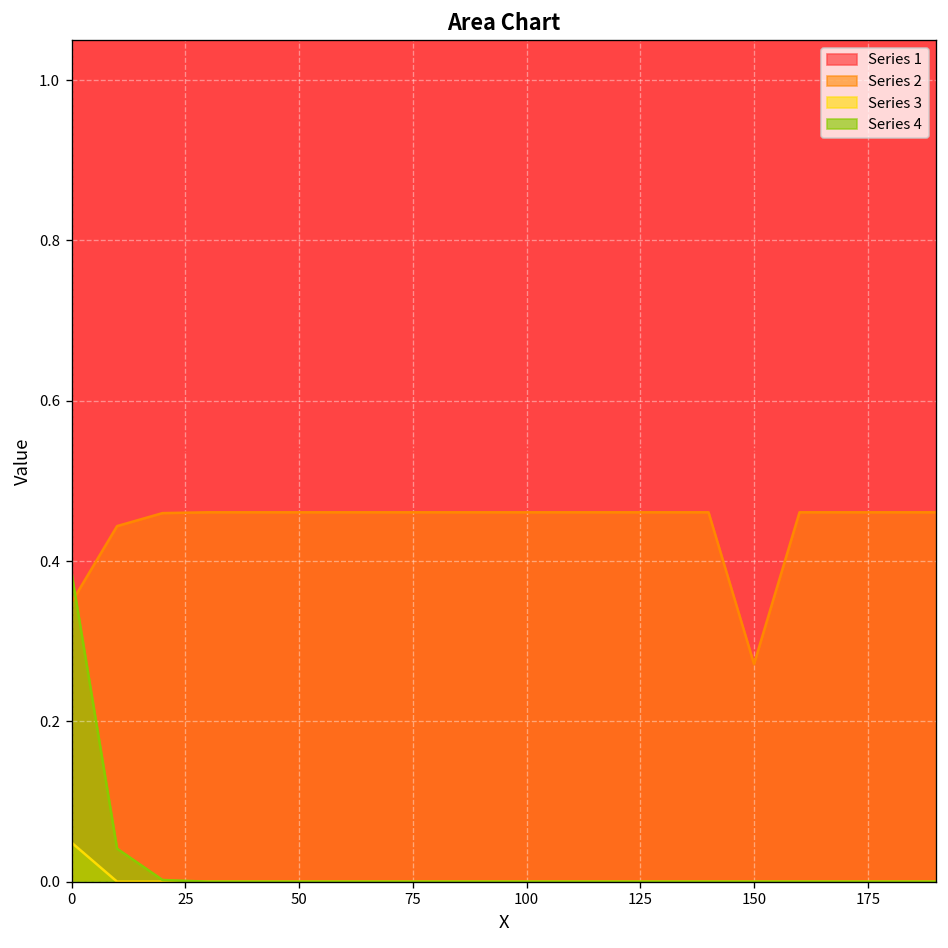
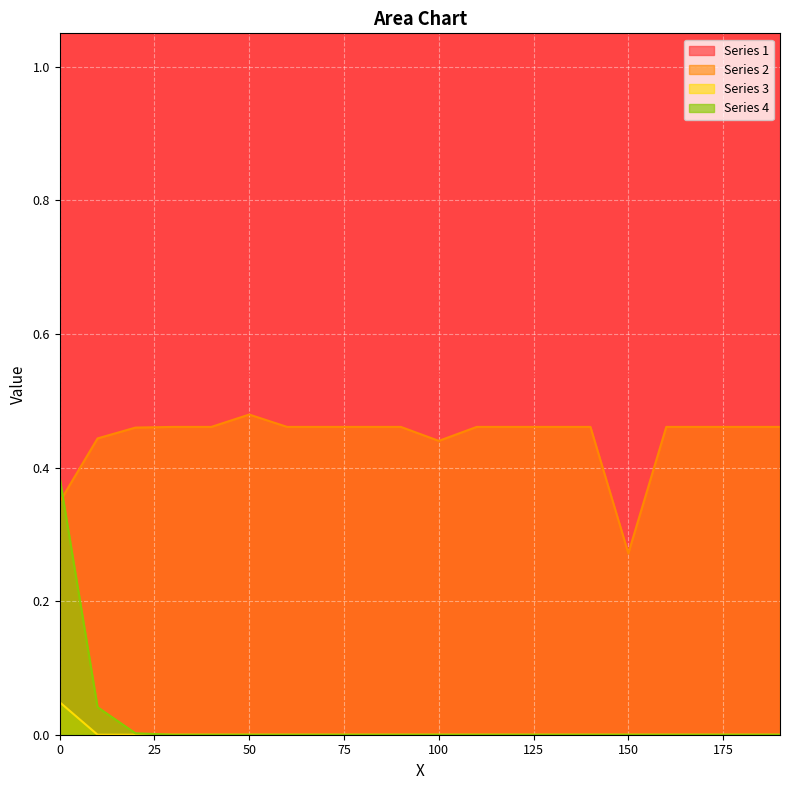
Series 2, 50: 0.46 -> 0.48
Series 2, 100: 0.46 -> 0.44
